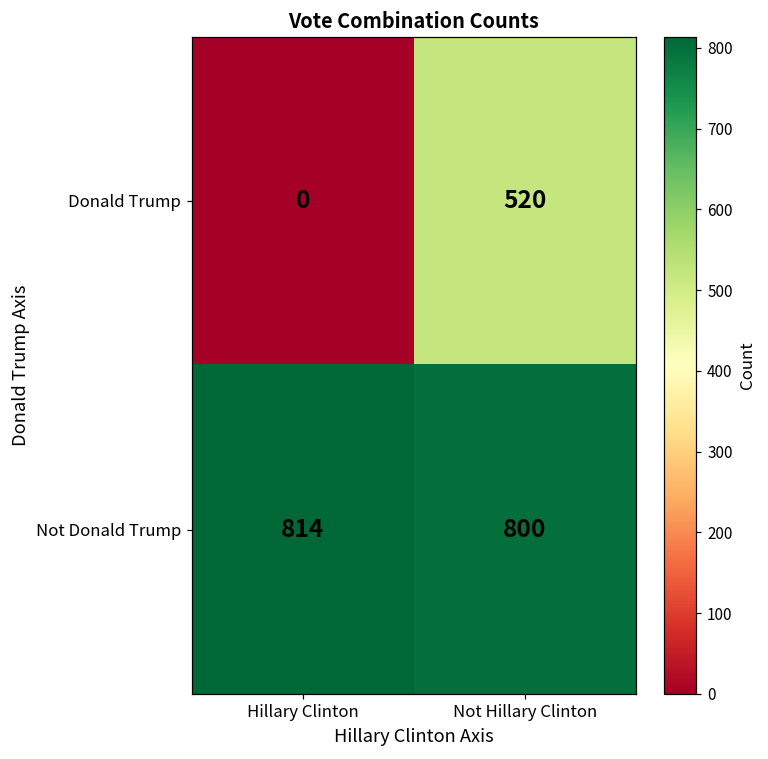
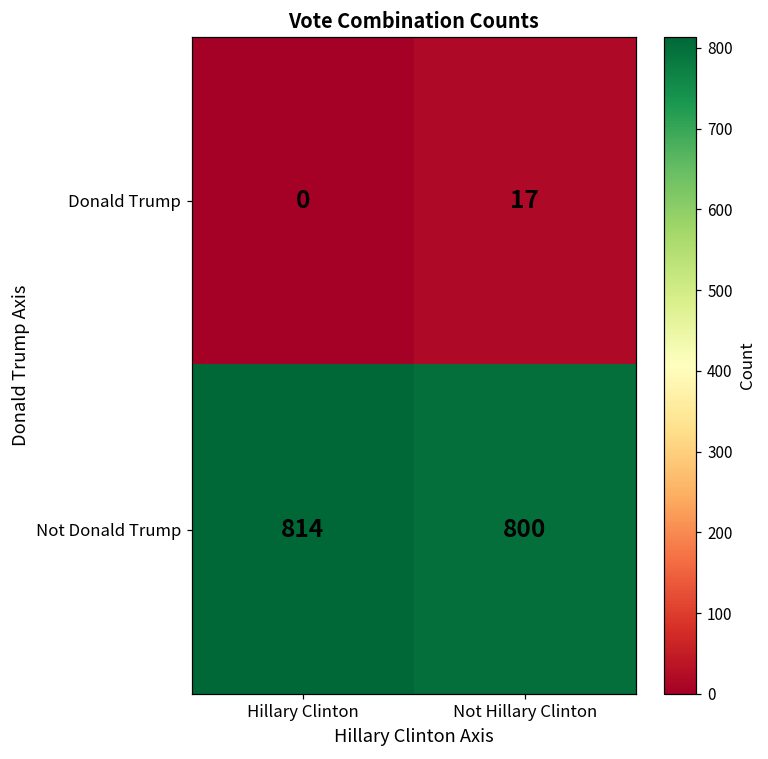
Donald Trump, Not Hillary Clinton: 520 -> 17
